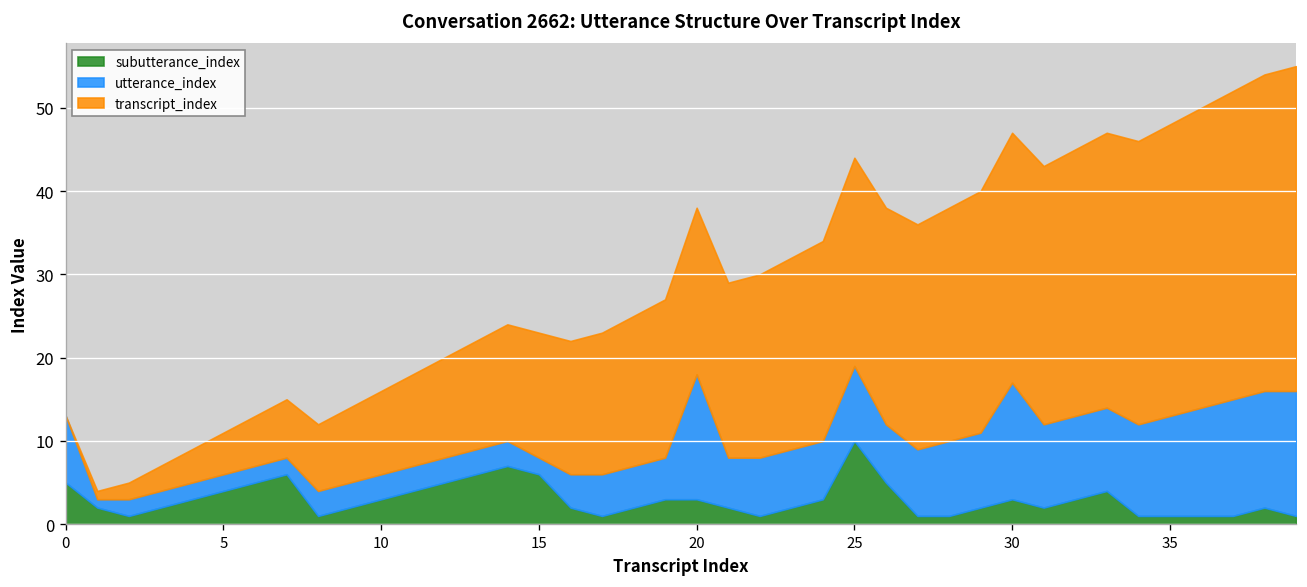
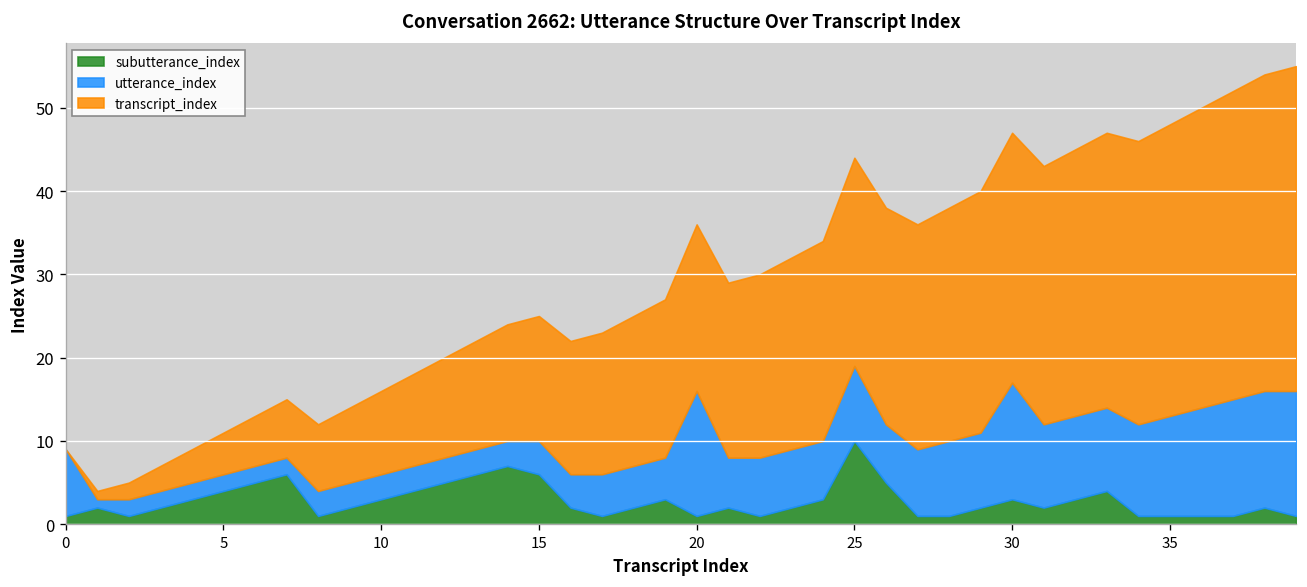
subutterance_index, 0: 5 -> 1
utterance_index, 15: 2 -> 4
subutterance_index, 20: 3 -> 1
